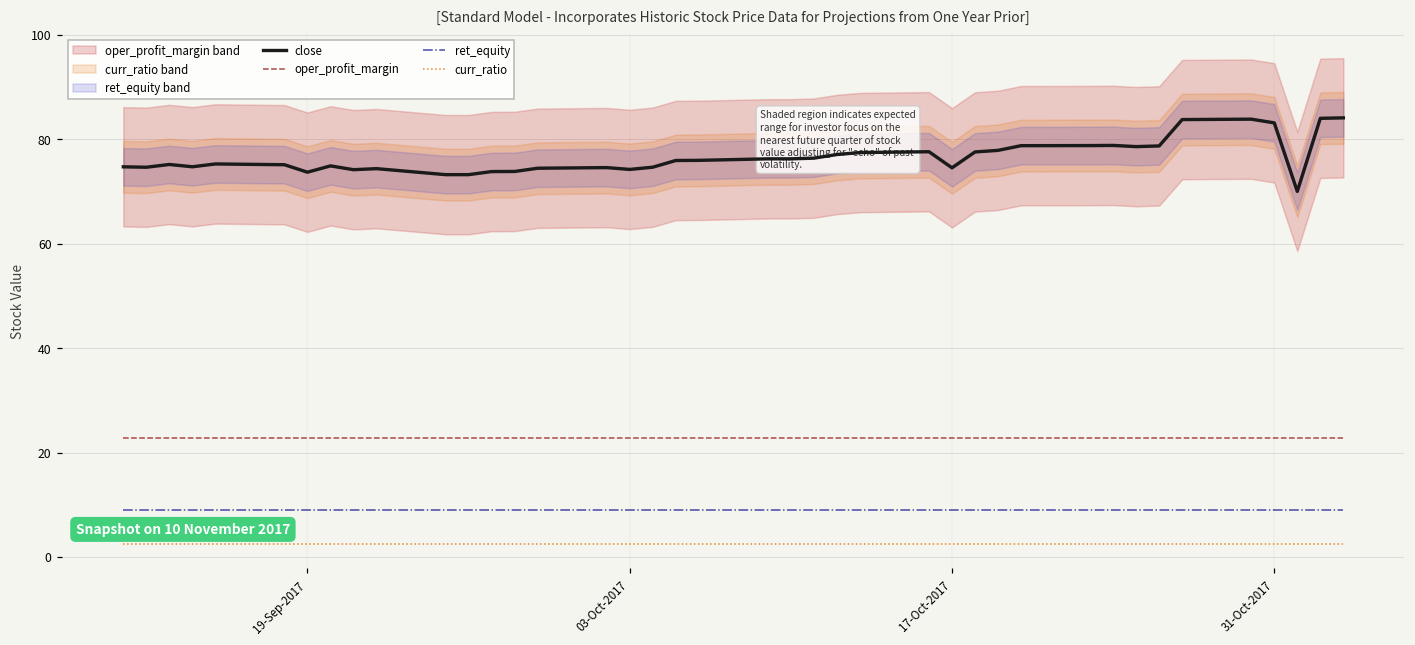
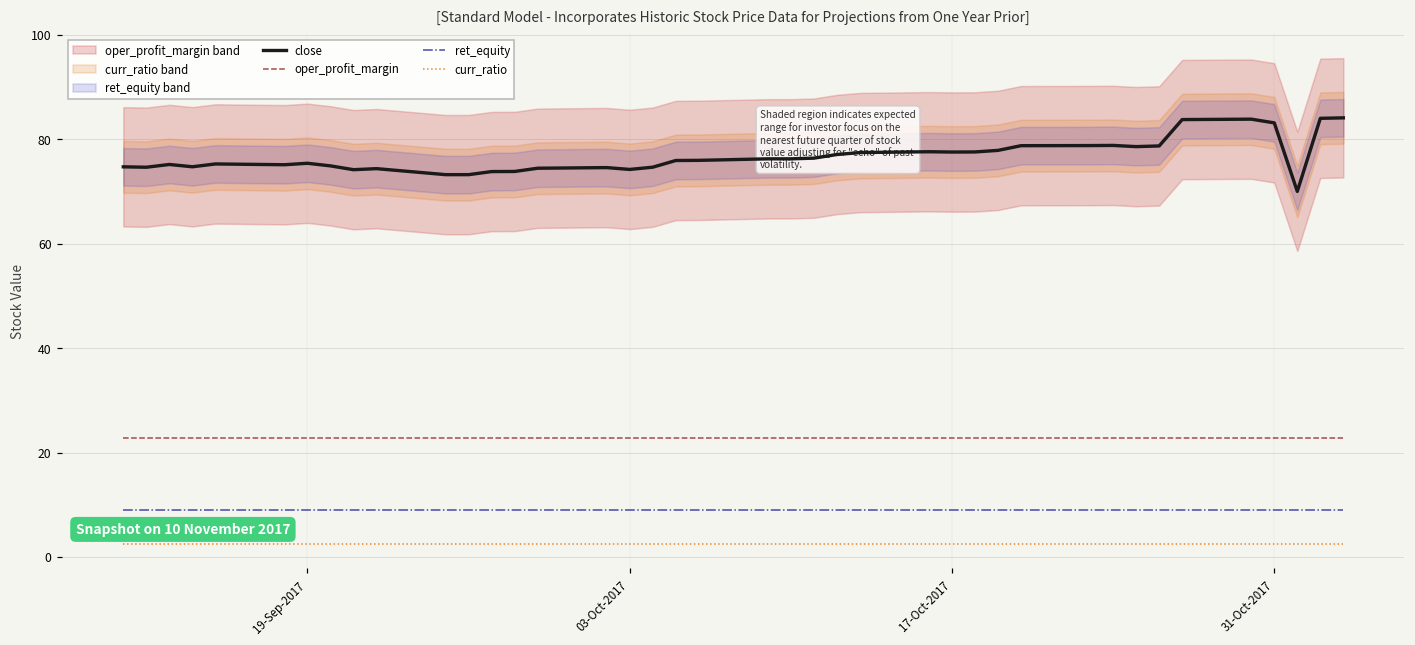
close, 19-Sep-2017: 74 -> 75
close, 17-Oct-2017: 75 -> 78
